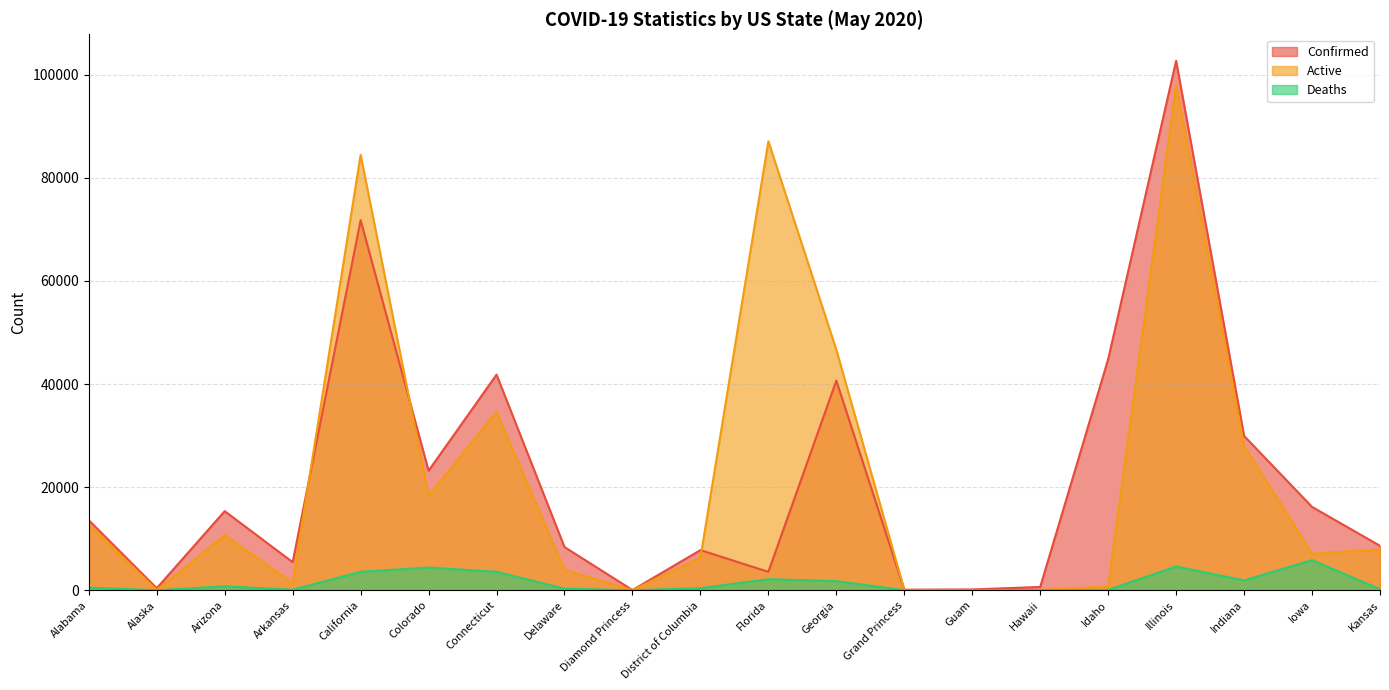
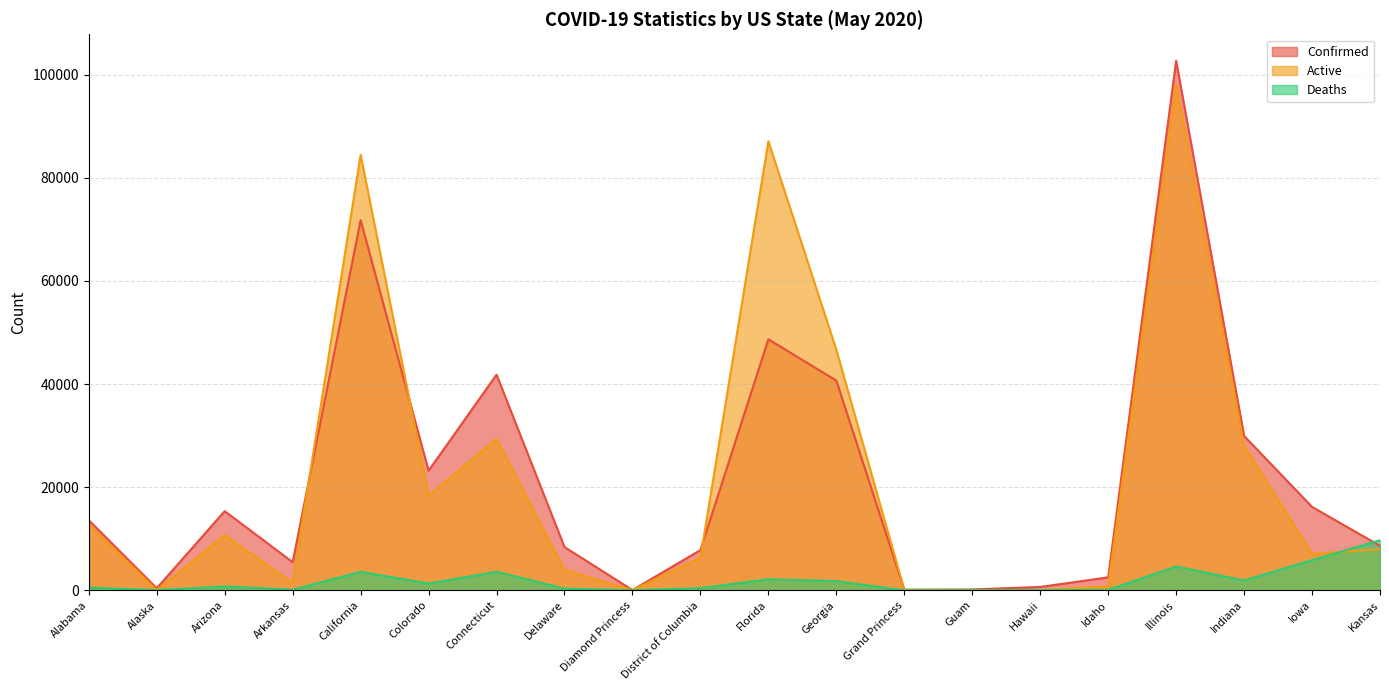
Deaths, Colorado: 4000 -> 1000
Active, Connecticut: 35000 -> 29000
Confirmed, Florida: 4000 -> 49000
Confirmed, Idaho: 45000 -> 3000
Deaths, Kansas: 0 -> 10000
